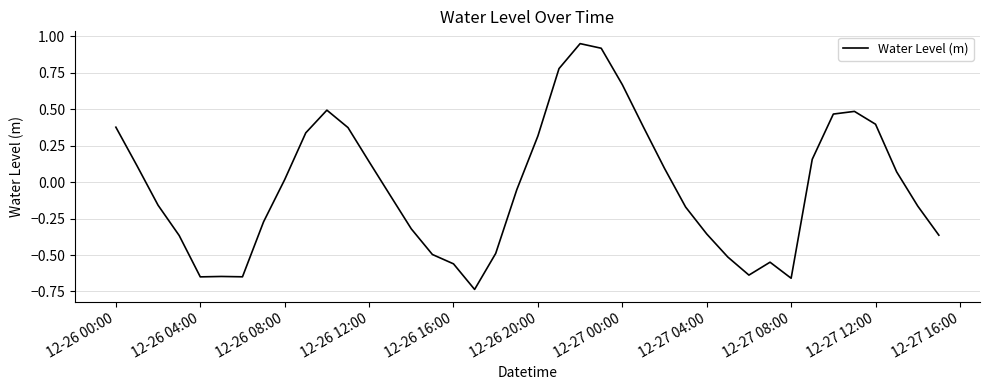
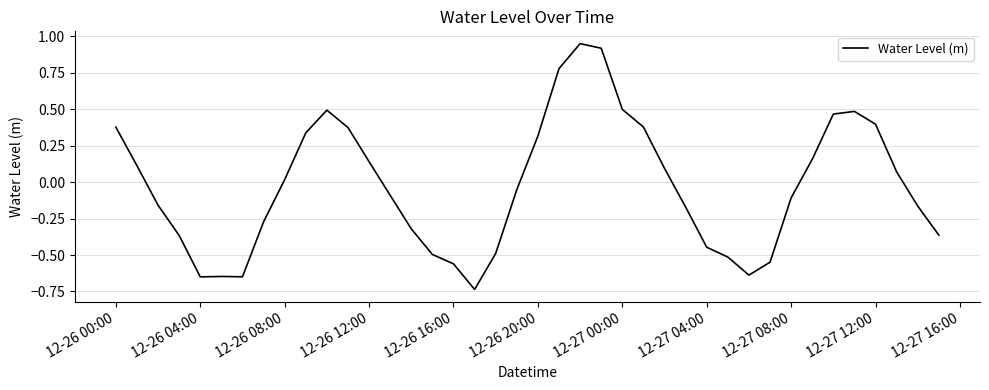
12-27 00:00: 0.67 -> 0.50
12-27 04:00: -0.36 -> -0.45
12-27 08:00: -0.66 -> -0.11
